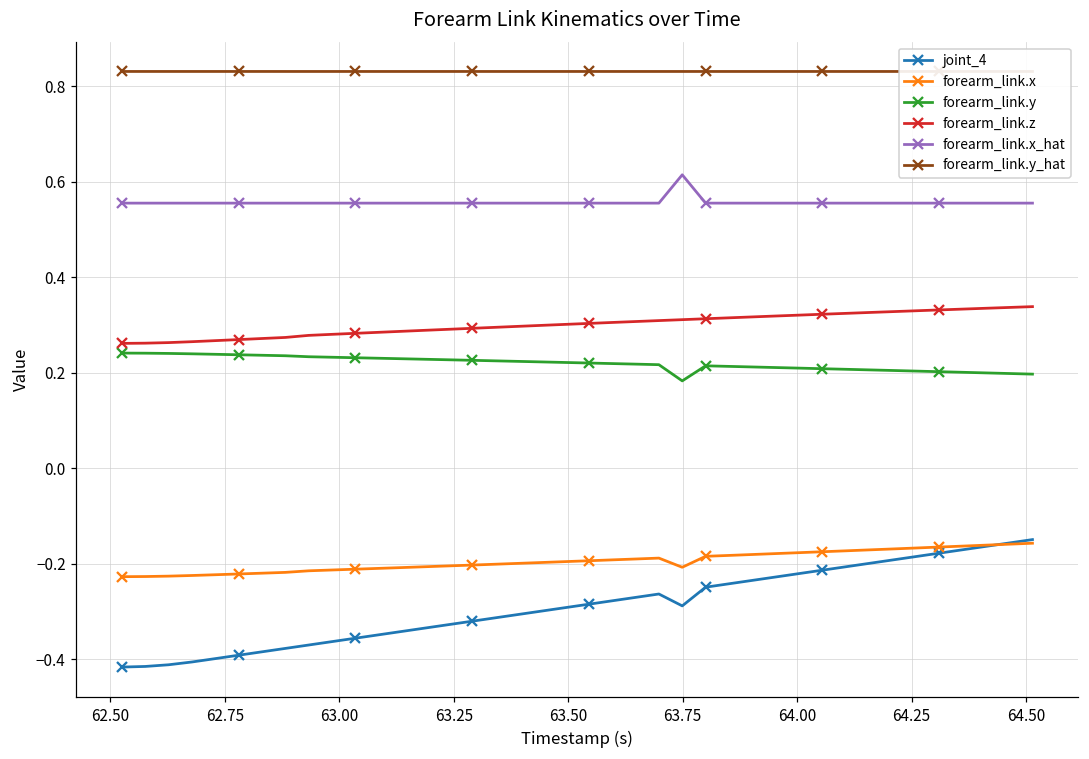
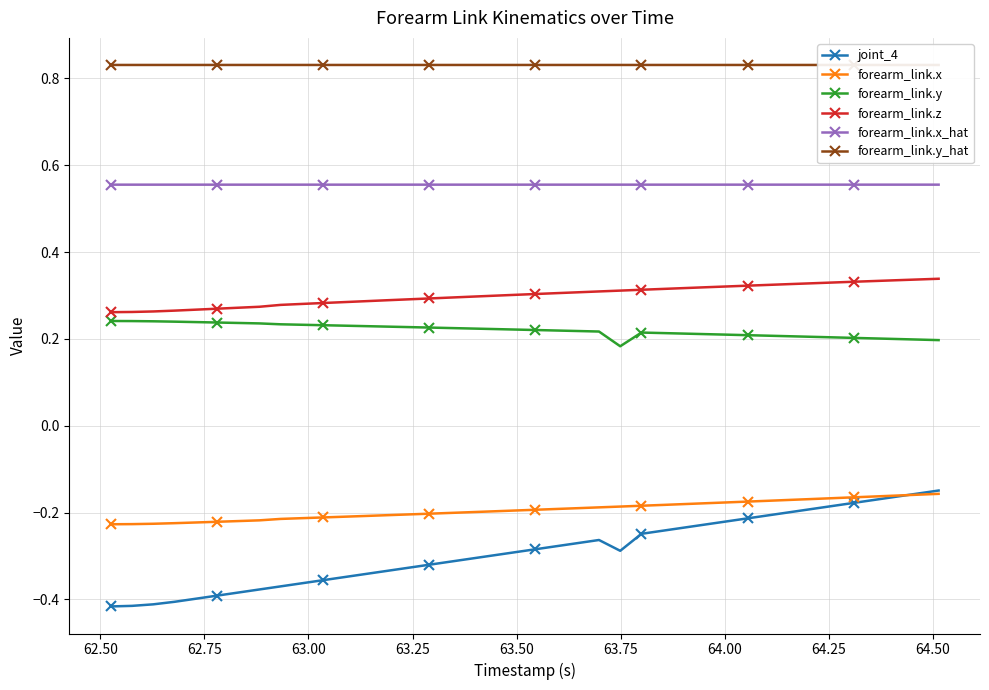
forearm_link.x, 63.75: -0.21 -> -0.19
forearm_link.x_hat, 63.75: 0.61 -> 0.56
